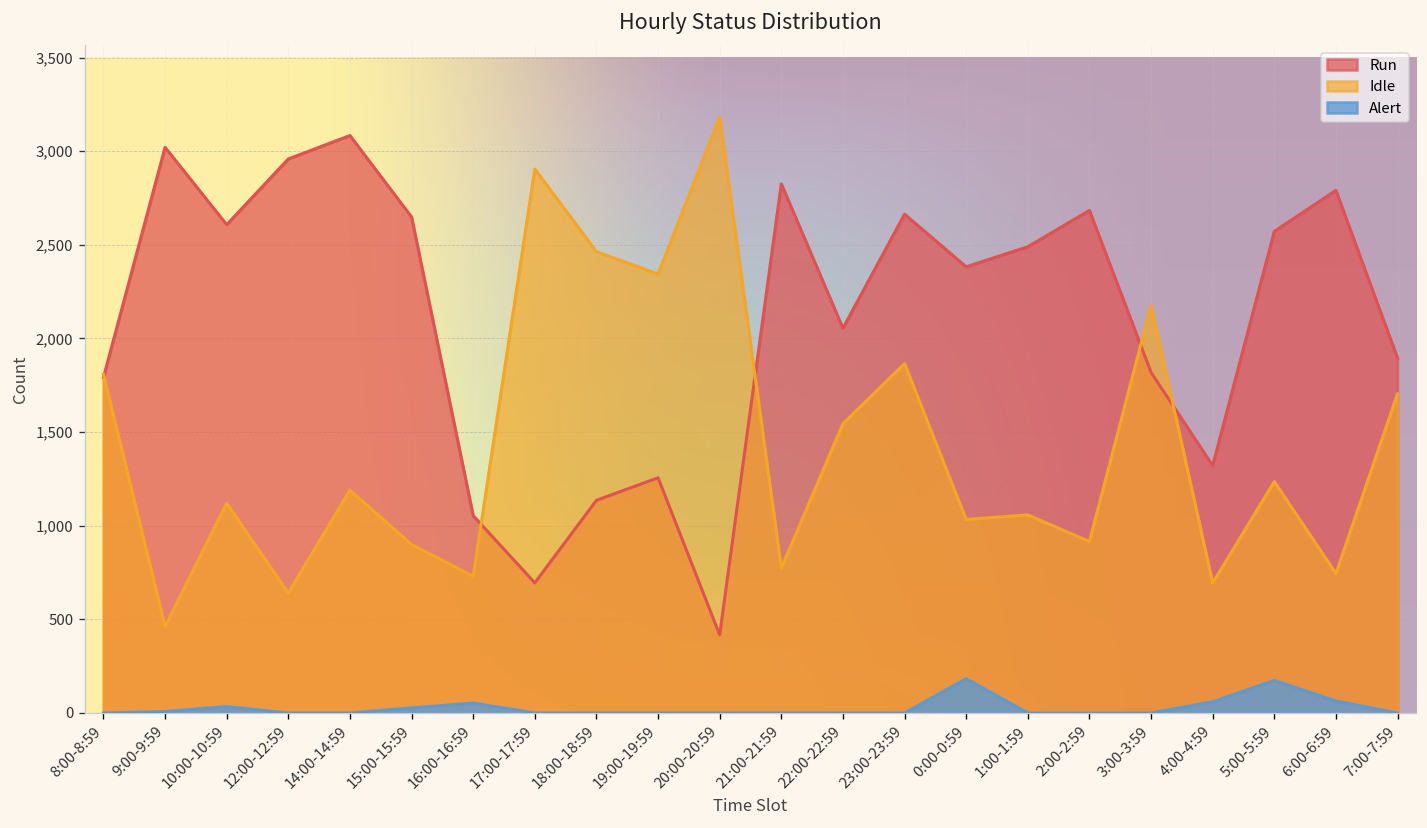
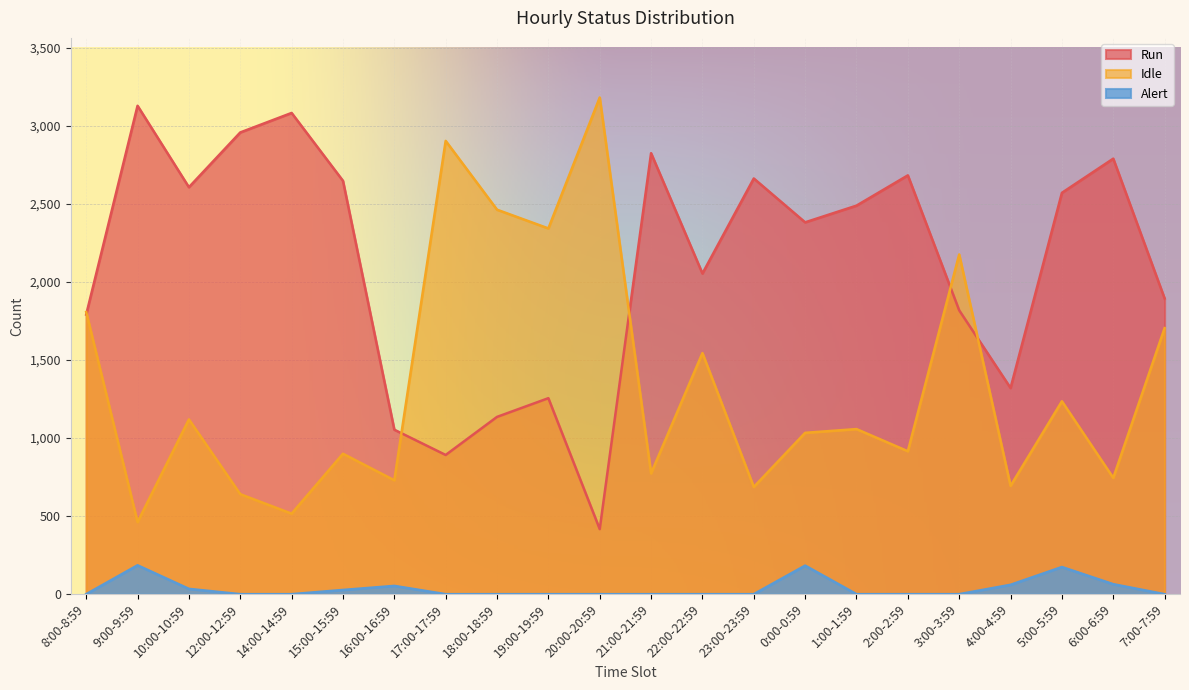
Run, 9:00-9:59: 3,020 -> 3,130
Alert, 9:00-9:59: 10 -> 190
Idle, 14:00-14:59: 1,190 -> 520
Run, 17:00-17:59: 700 -> 890
Idle, 23:00-23:59: 1,870 -> 690
